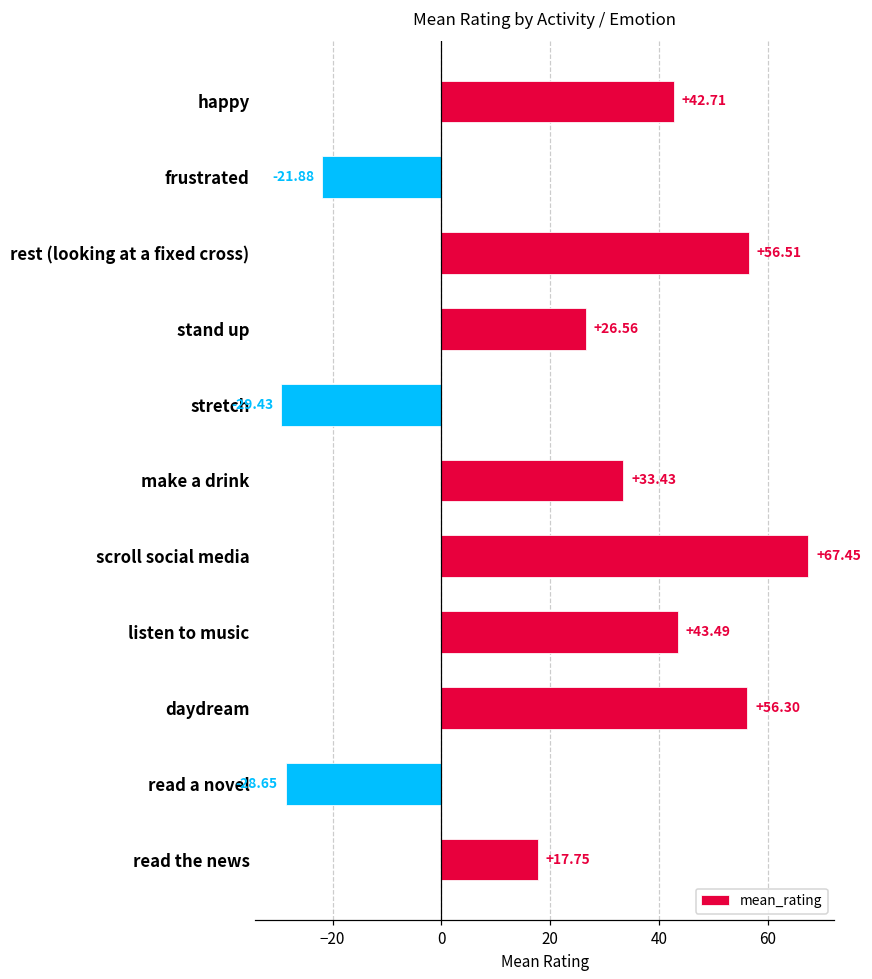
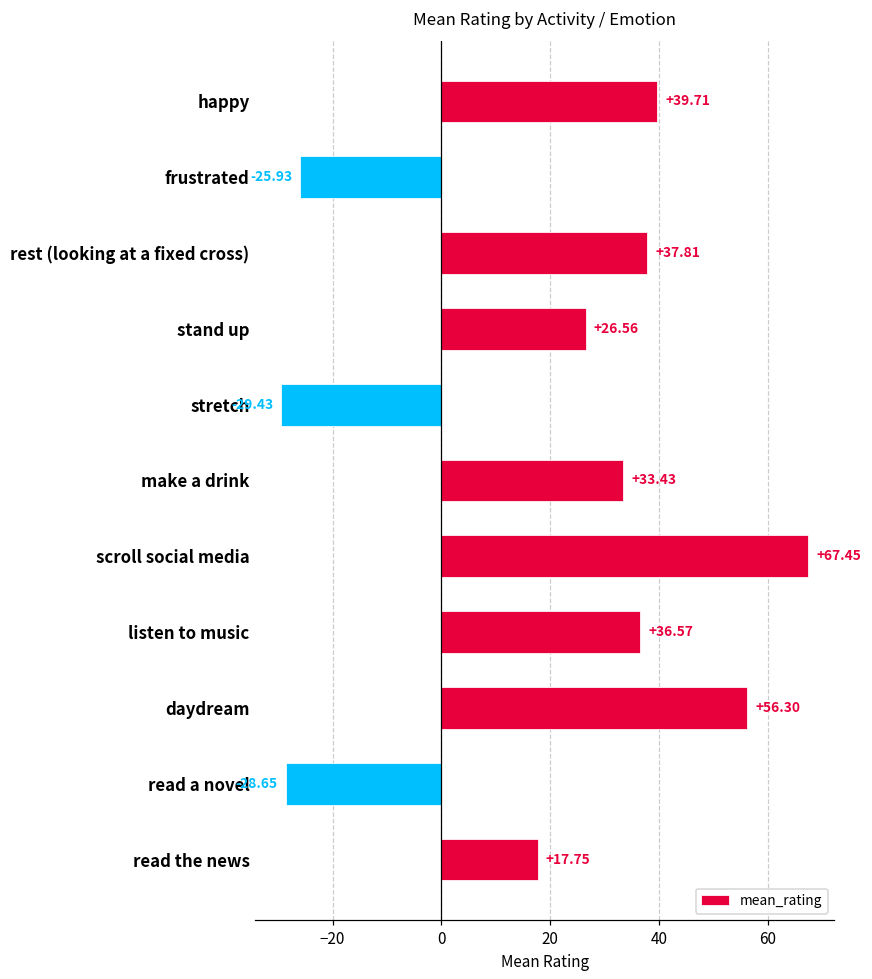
happy: +42.71 -> +39.71
frustrated: -21.88 -> -25.93
rest (looking at a fixed cross): +56.51 -> +37.81
listen to music: +43.49 -> +36.57
